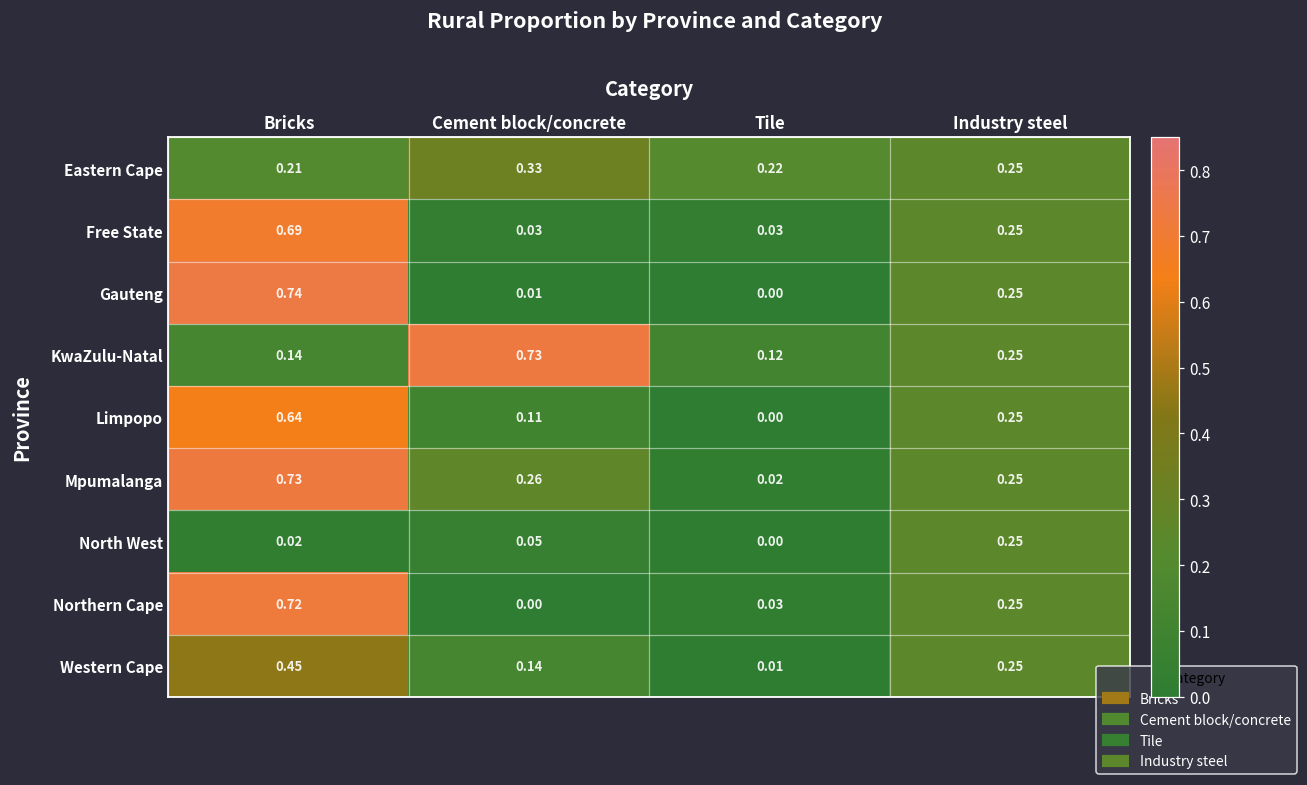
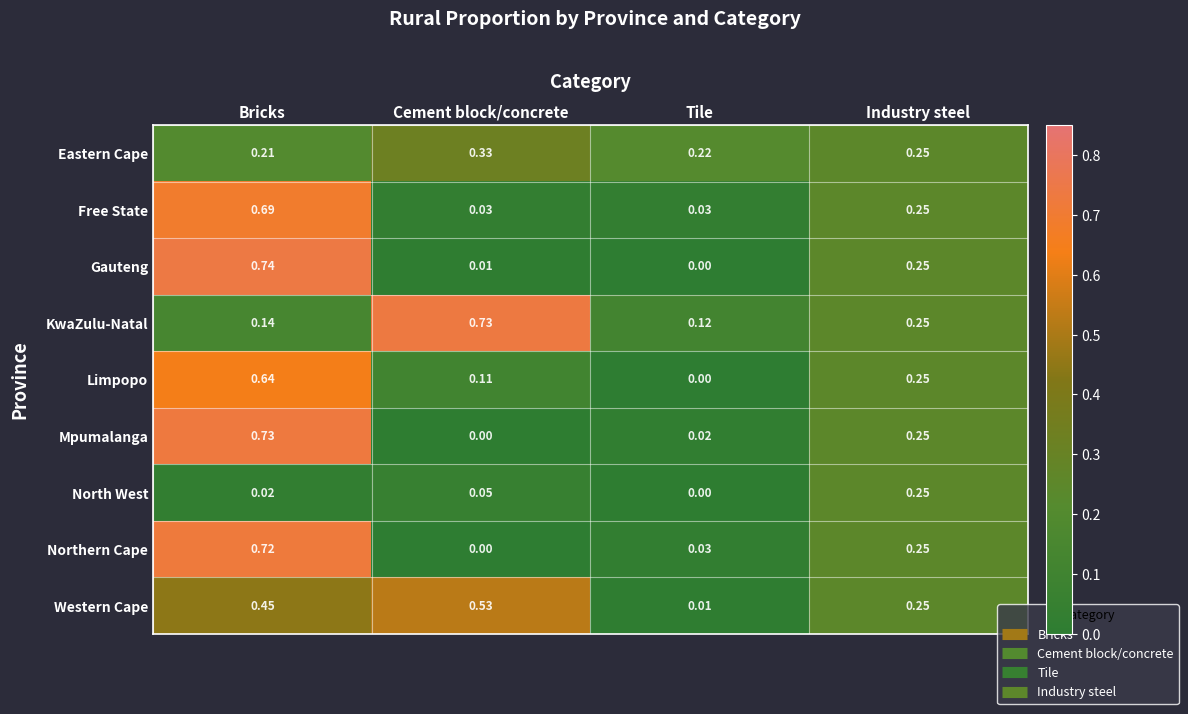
Mpumalanga, Cement block/concrete: 0.26 -> 0.00
Western Cape, Cement block/concrete: 0.14 -> 0.53
